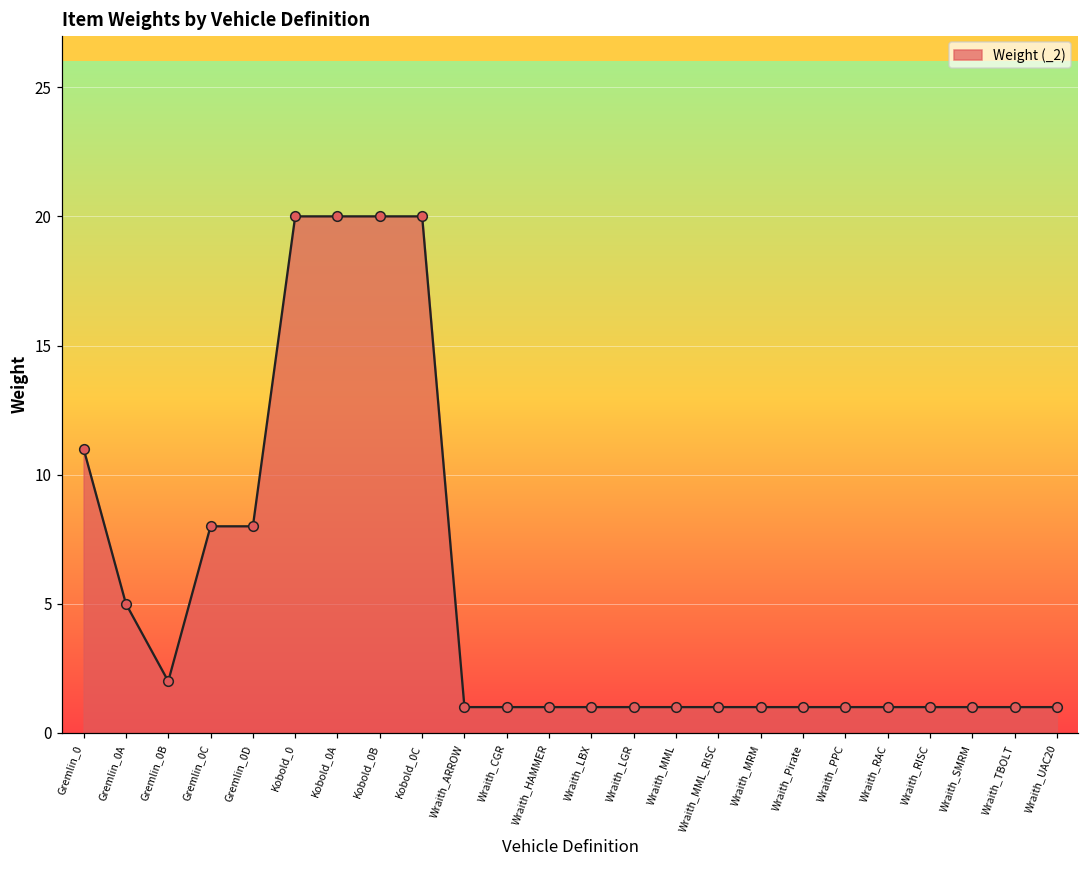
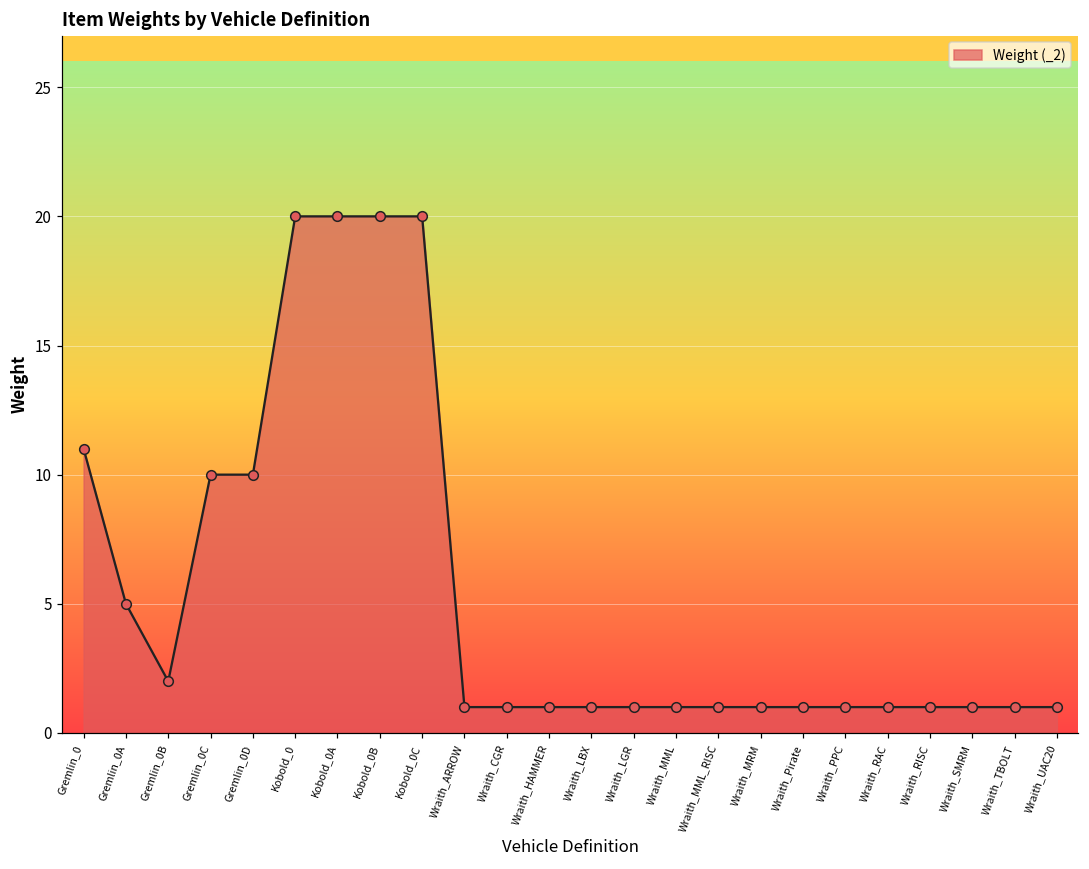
Gremlin_0C: 8 -> 10
Gremlin_0D: 8 -> 10
